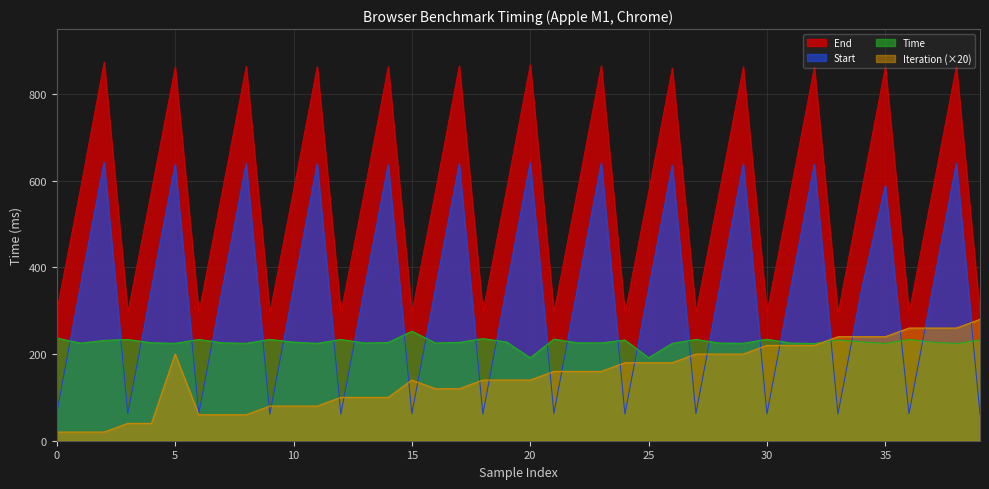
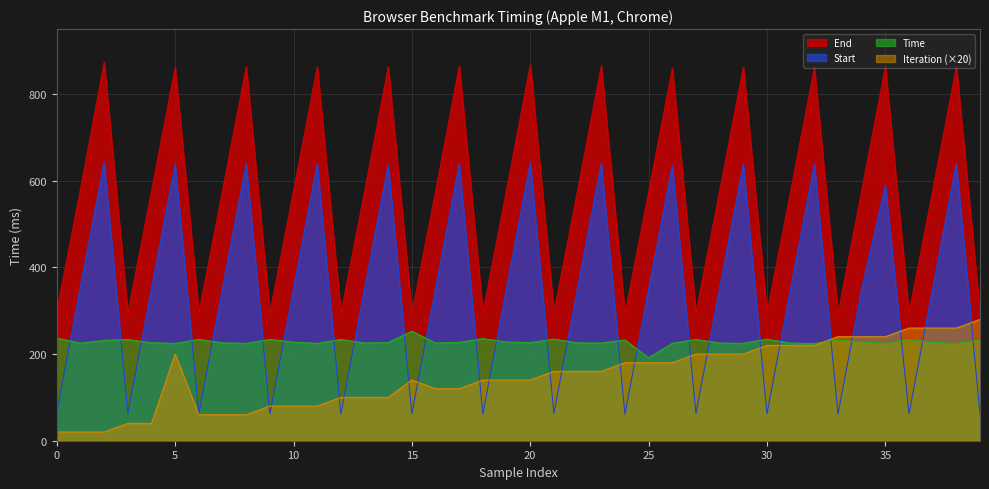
Time, 20: 190 -> 230
